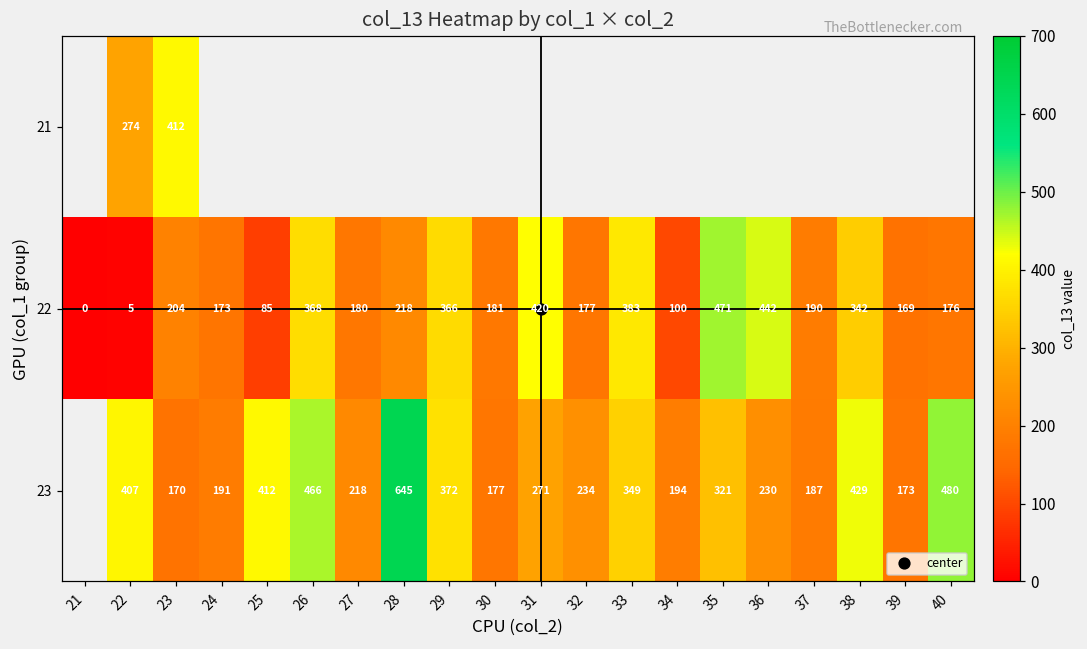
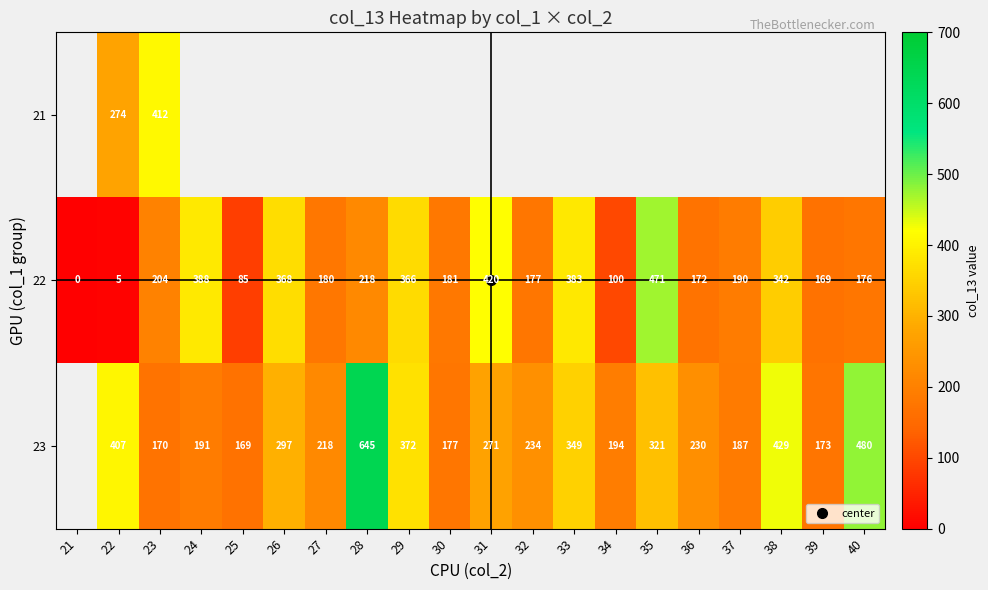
22, 24: 173 -> 388
22, 36: 442 -> 172
23, 25: 412 -> 169
23, 26: 466 -> 297
